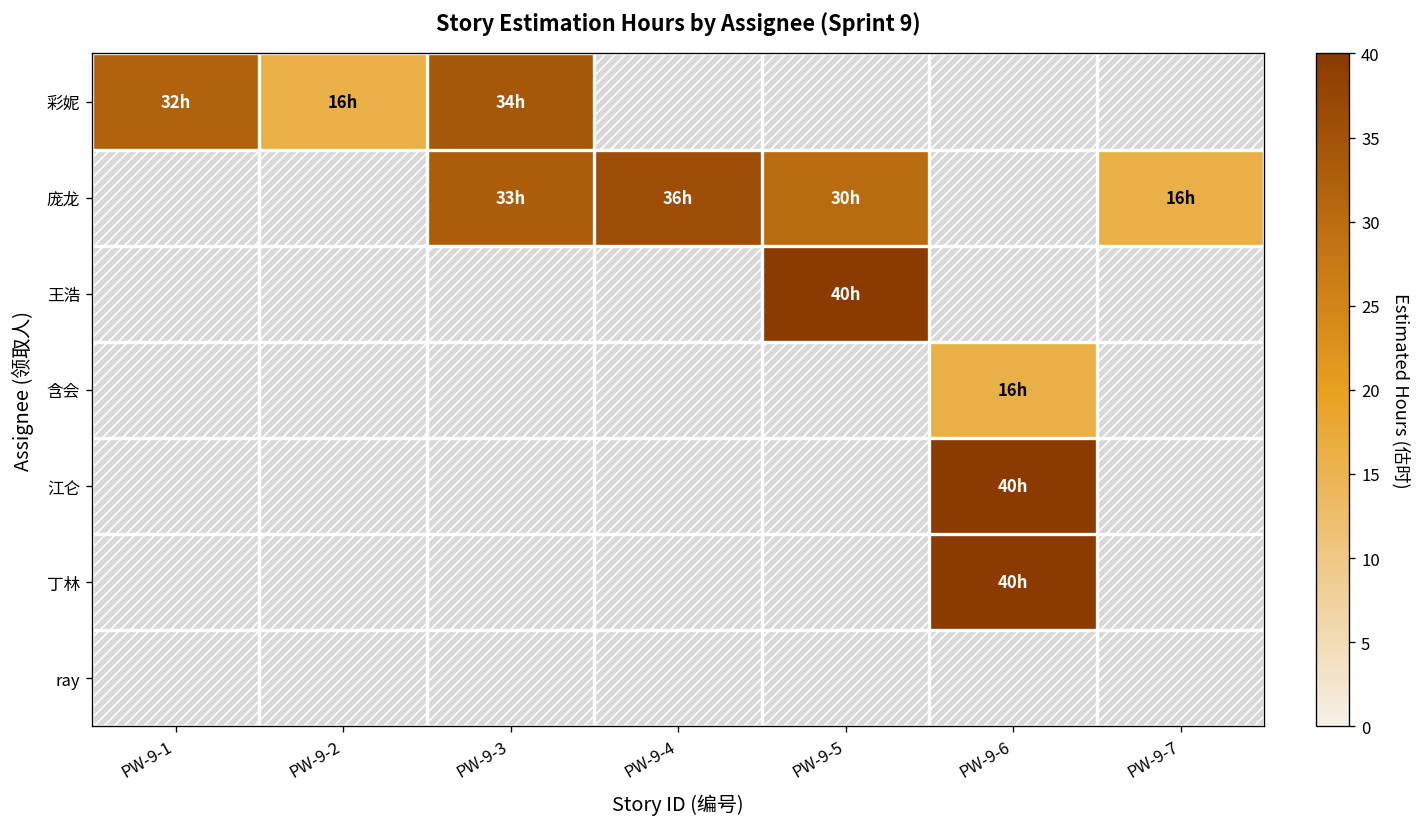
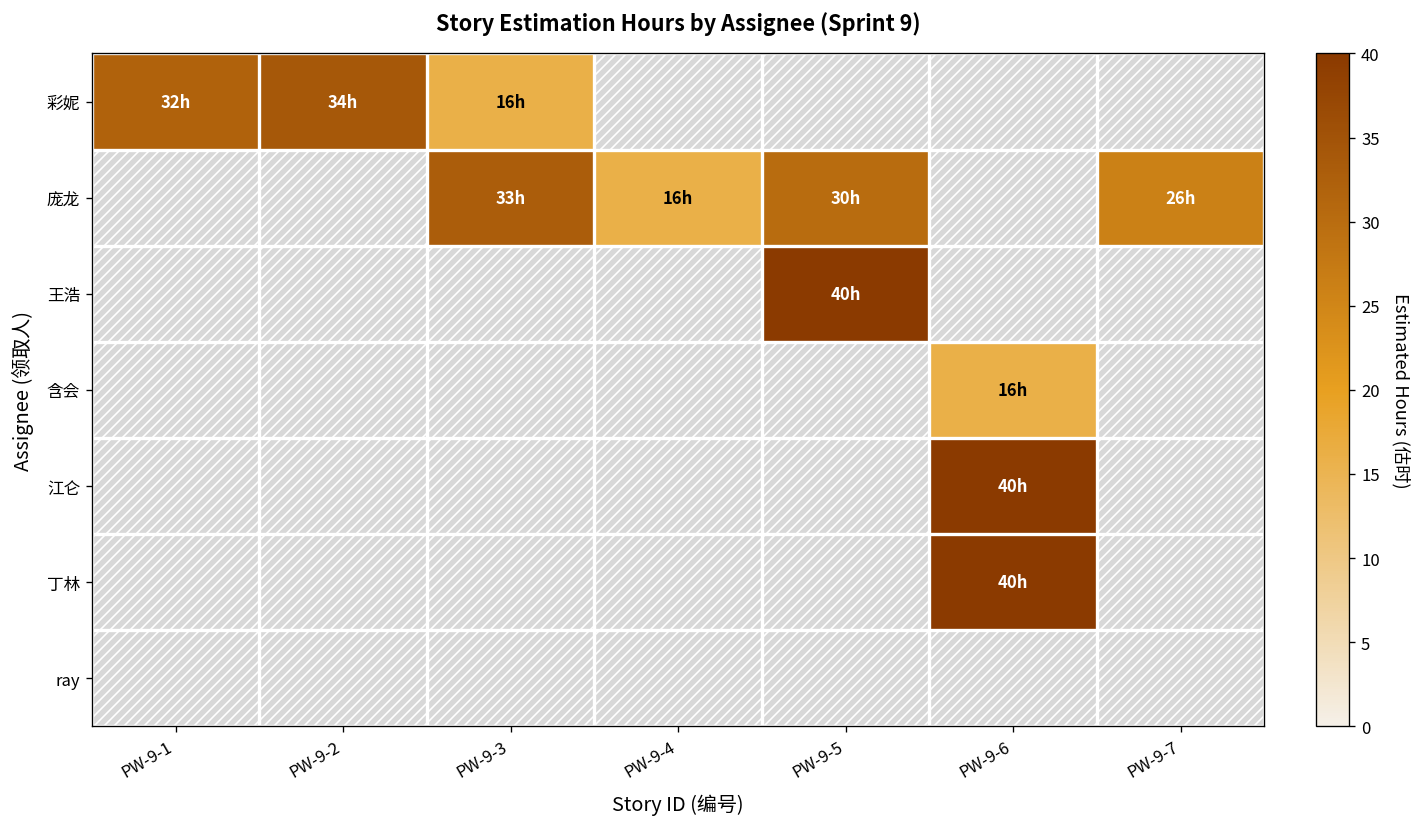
彩妮, PW-9-2: 16h -> 34h
彩妮, PW-9-3: 34h -> 16h
庞龙, PW-9-4: 36h -> 16h
庞龙, PW-9-7: 16h -> 26h
